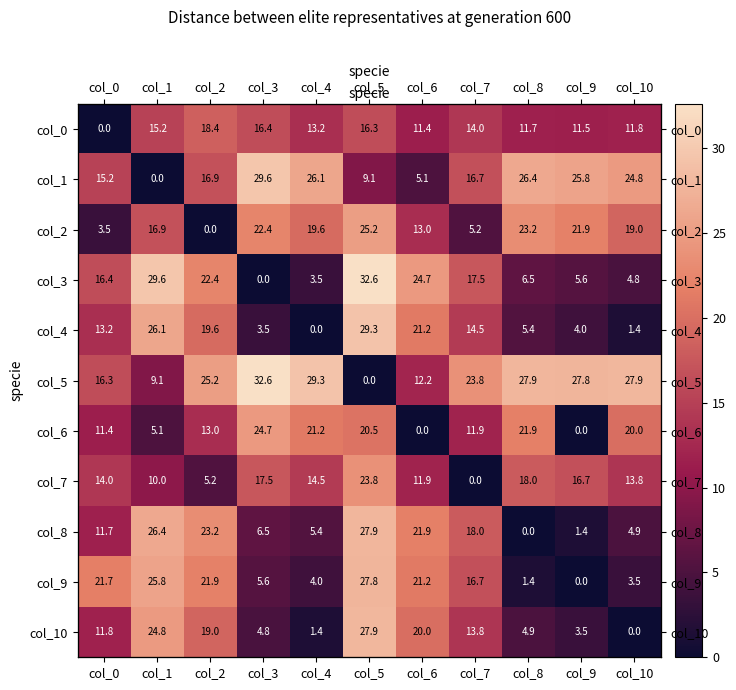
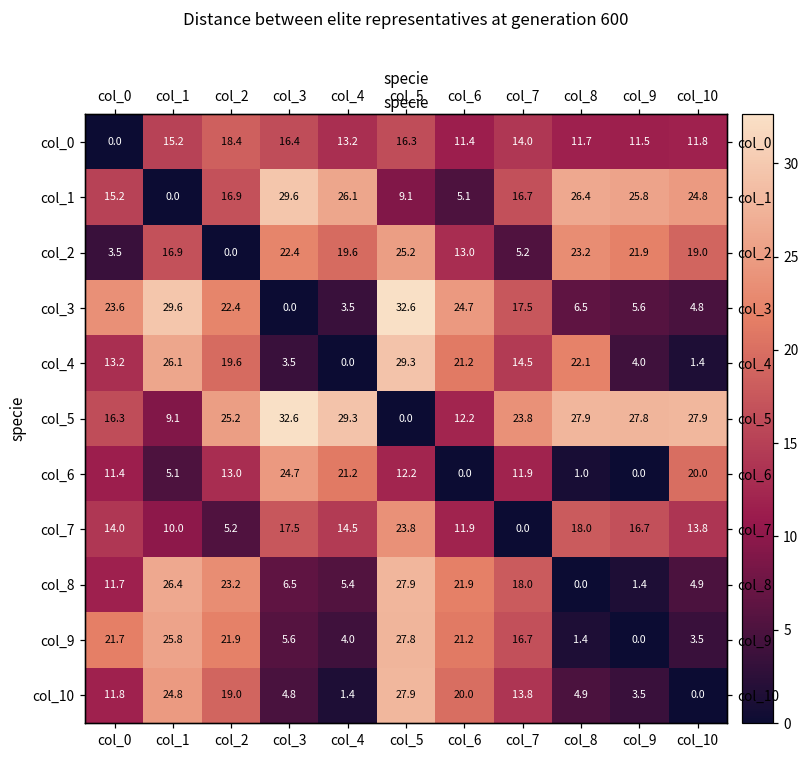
col_3, col_0: 16.4 -> 23.6
col_4, col_8: 5.4 -> 22.1
col_6, col_5: 20.5 -> 12.2
col_6, col_8: 21.9 -> 1.0
